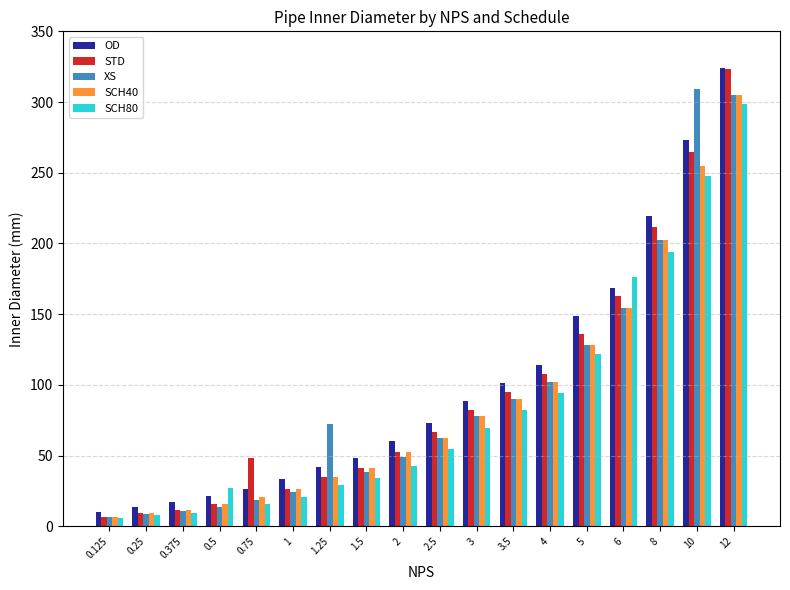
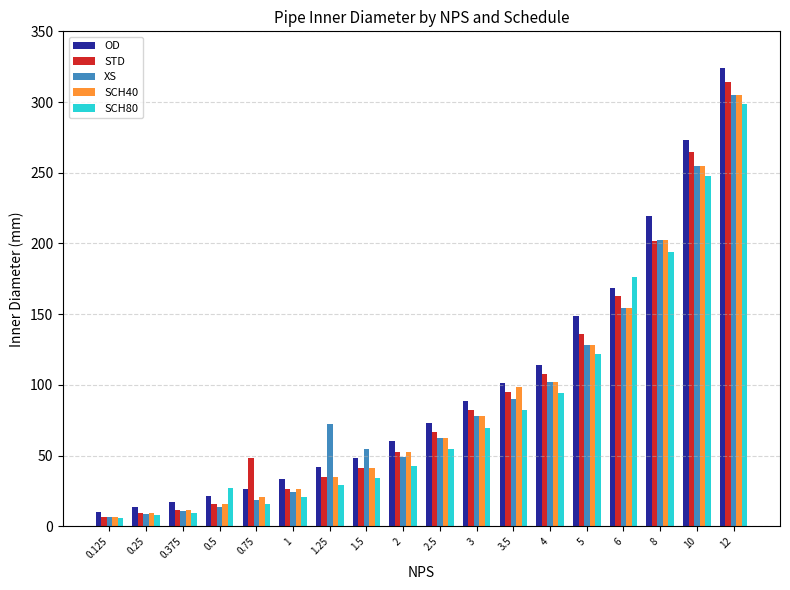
XS, 1.5: 38 -> 54
SCH40, 3.5: 90 -> 99
STD, 8: 212 -> 202
XS, 10: 309 -> 255
STD, 12: 323 -> 314
